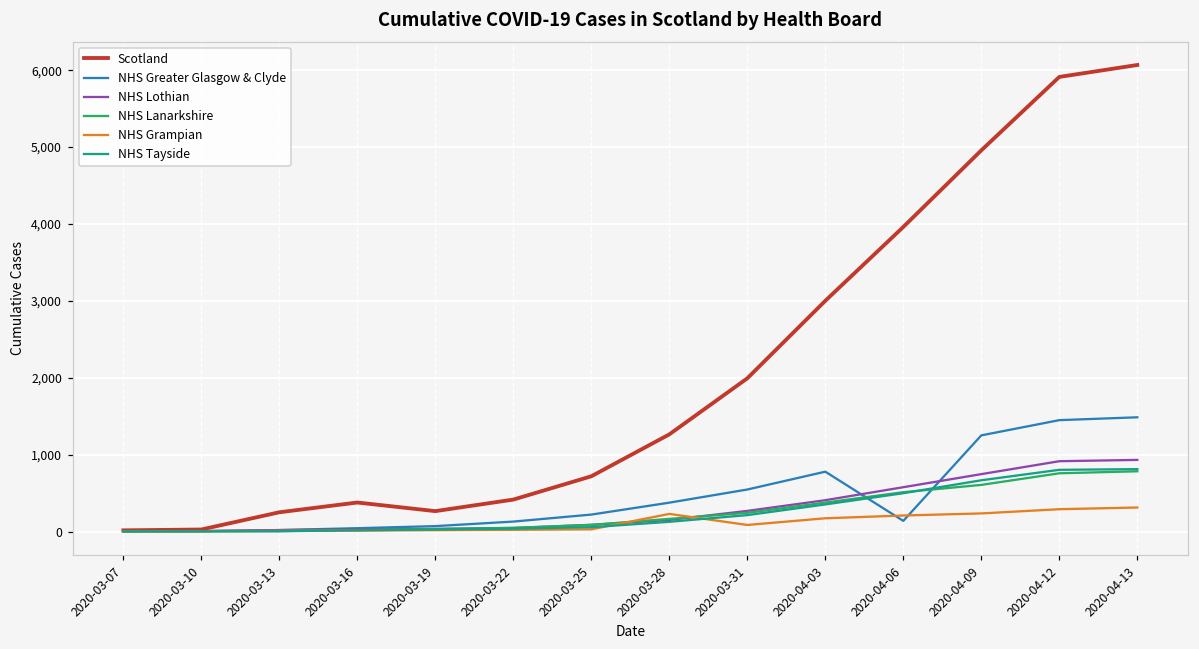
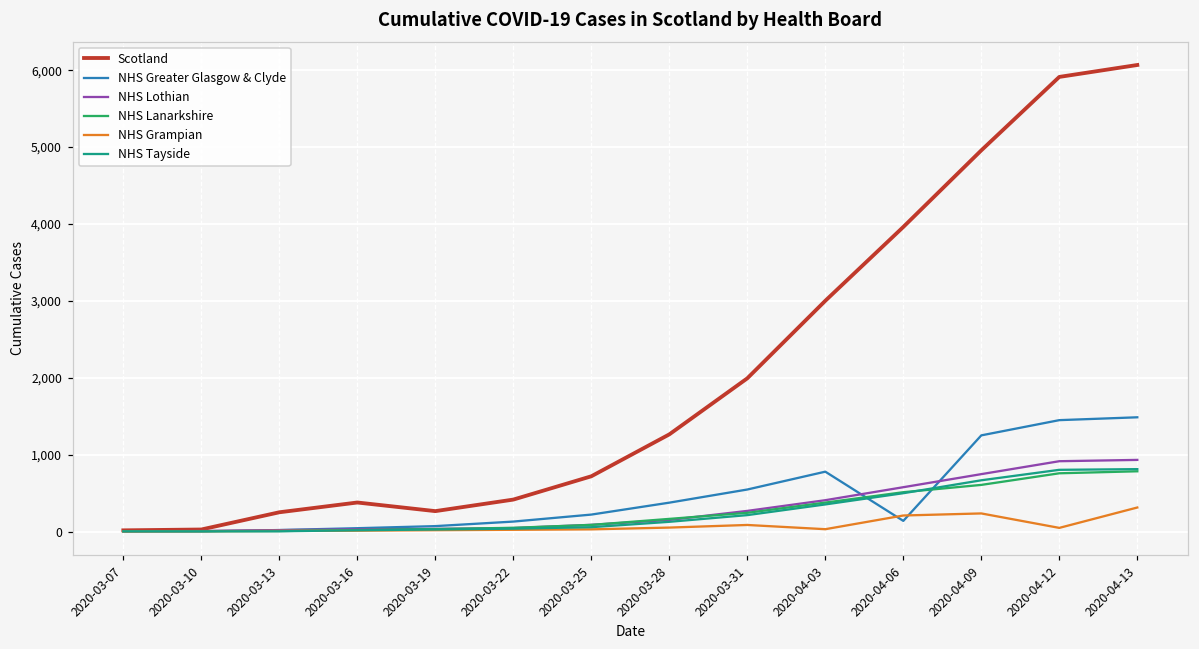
NHS Grampian, 2020-03-28: 200 -> 100
NHS Grampian, 2020-04-03: 200 -> 0
NHS Grampian, 2020-04-12: 300 -> 0
